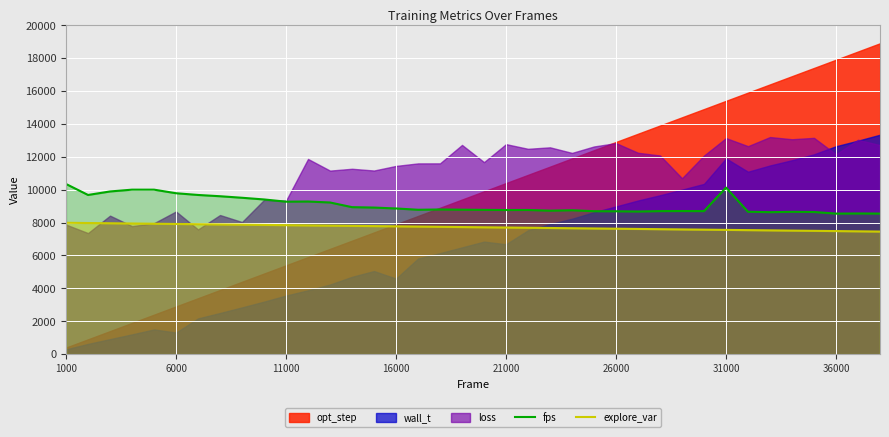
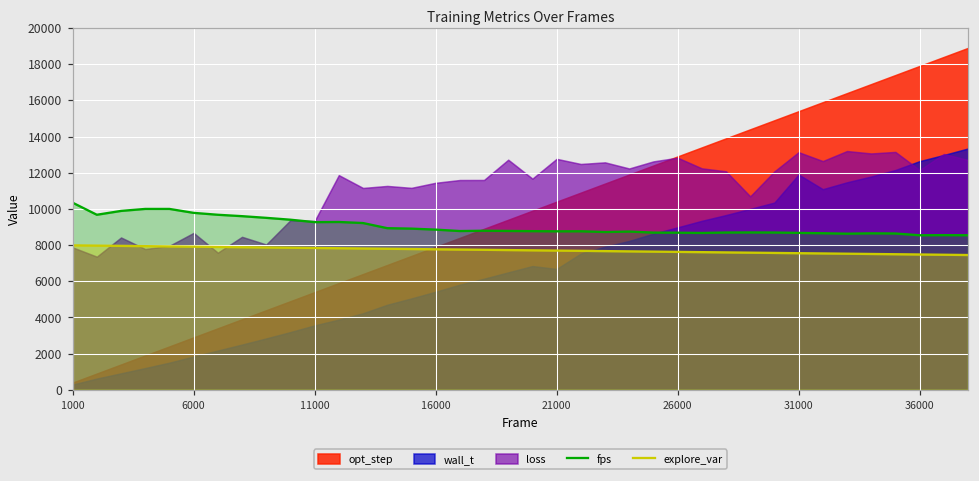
wall_t, 6000: 1300 -> 1800
wall_t, 16000: 4600 -> 5400
fps, 31000: 10100 -> 8700
